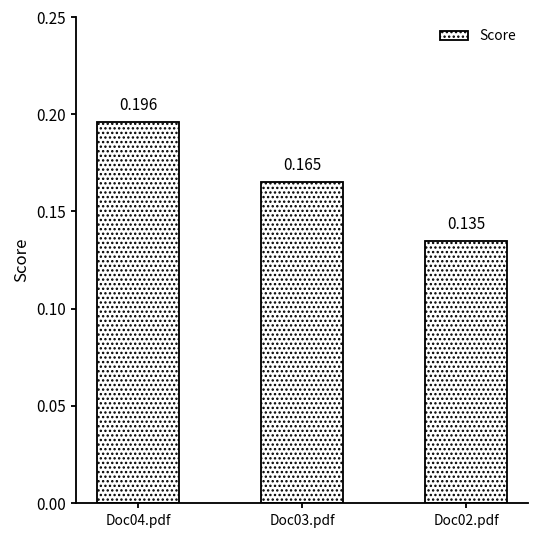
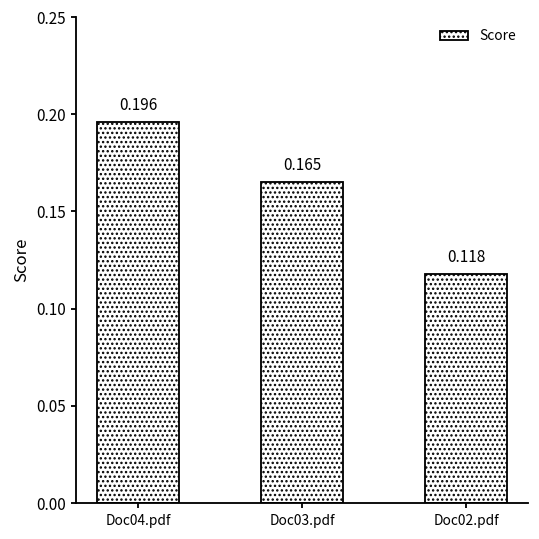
Doc02.pdf: 0.135 -> 0.118
